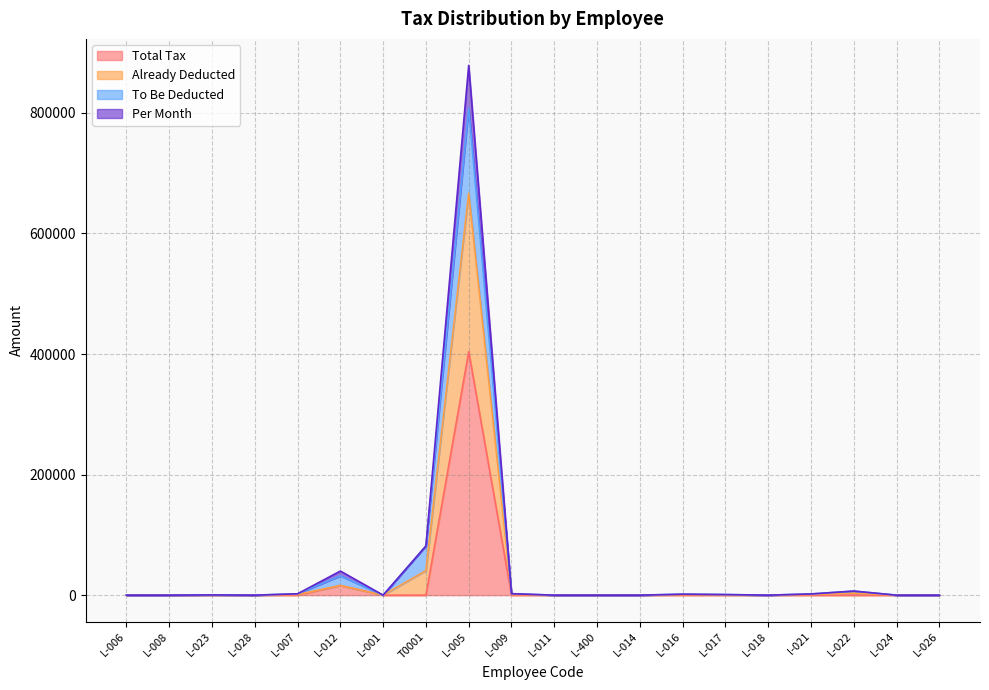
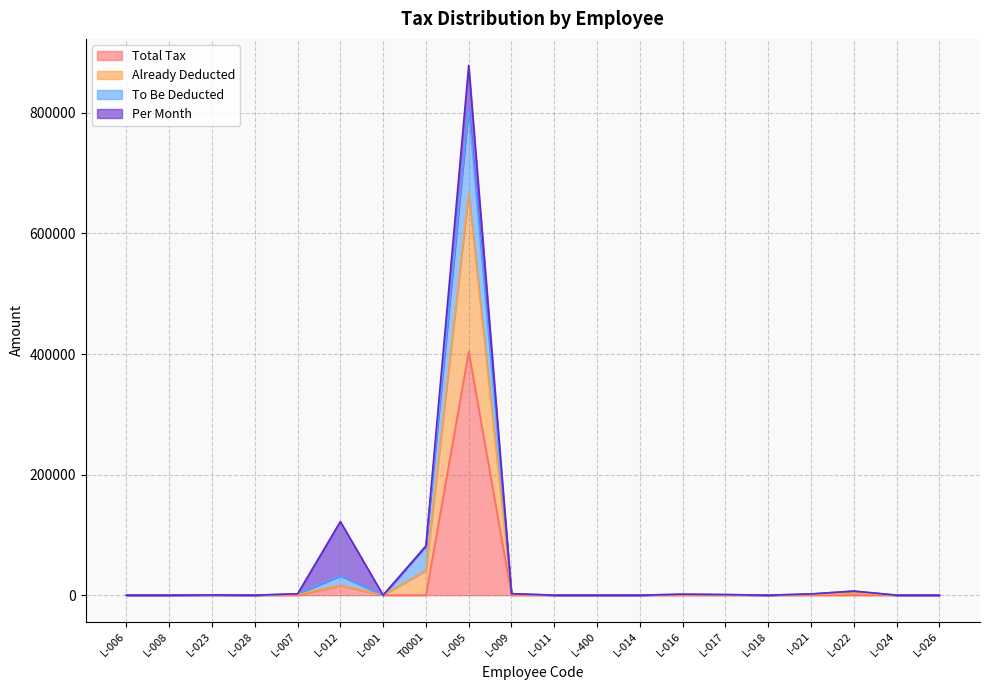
Per Month, L-012: 10000 -> 90000
